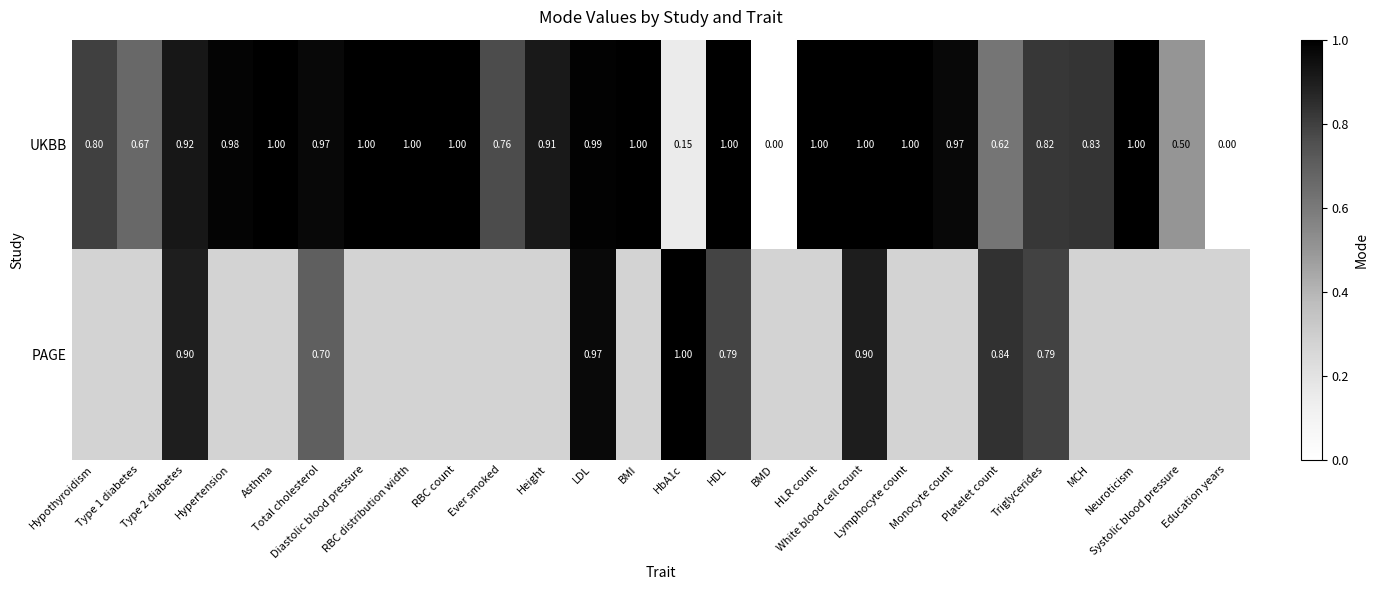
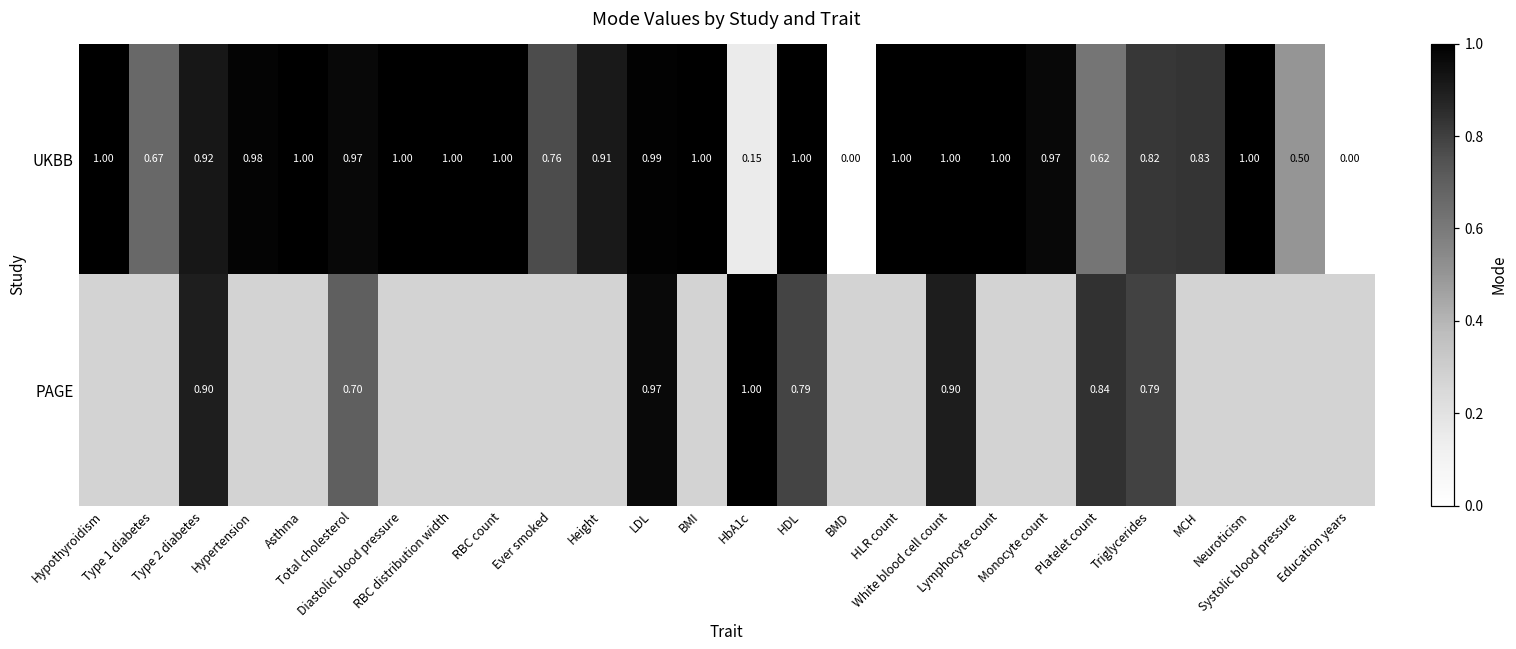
UKBB, Hypothyroidism: 0.80 -> 1.00
